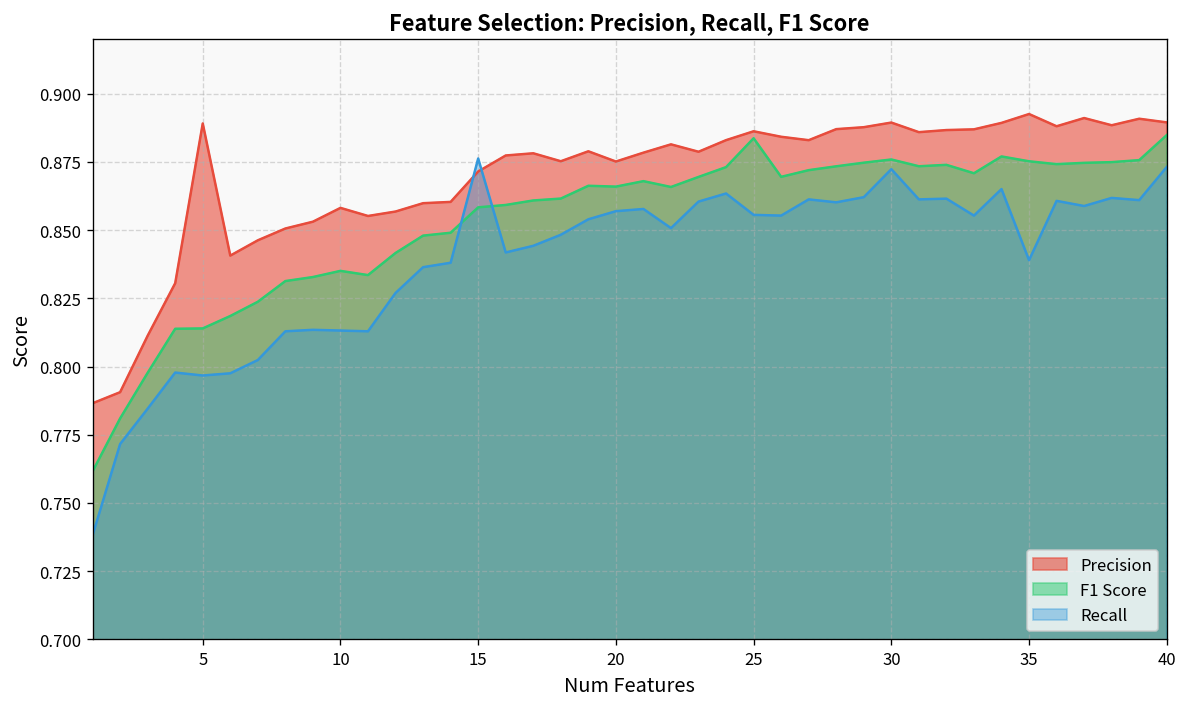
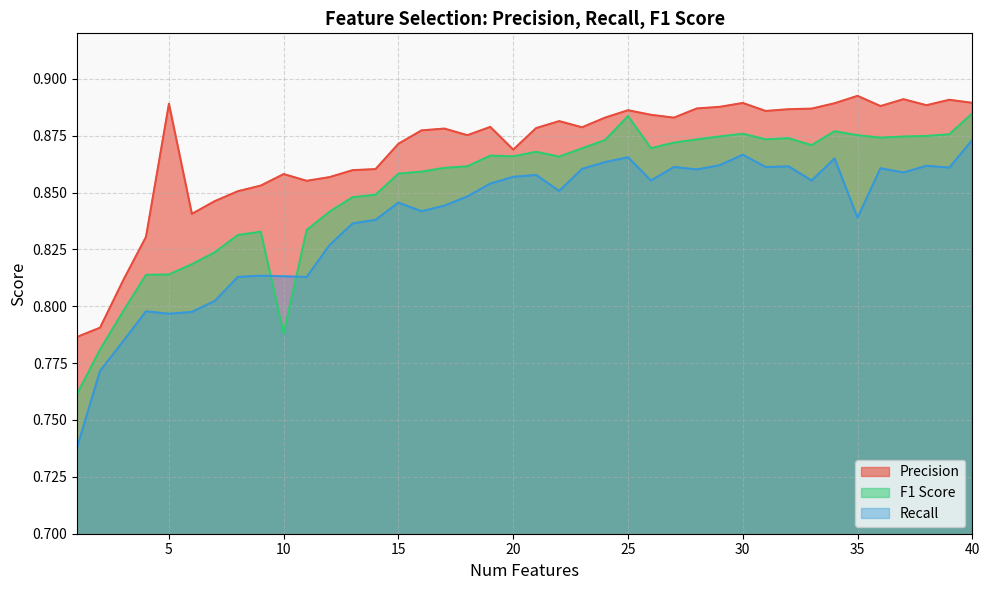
F1 Score, 10: 0.835 -> 0.788
Recall, 15: 0.876 -> 0.846
Precision, 20: 0.875 -> 0.869
Recall, 25: 0.856 -> 0.866
Recall, 30: 0.872 -> 0.867
